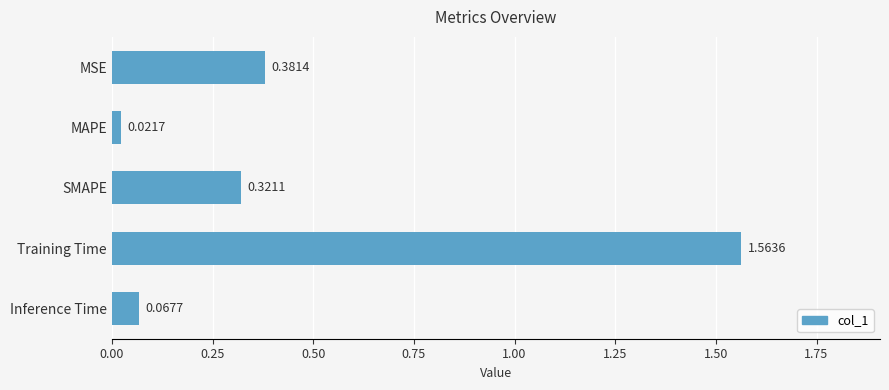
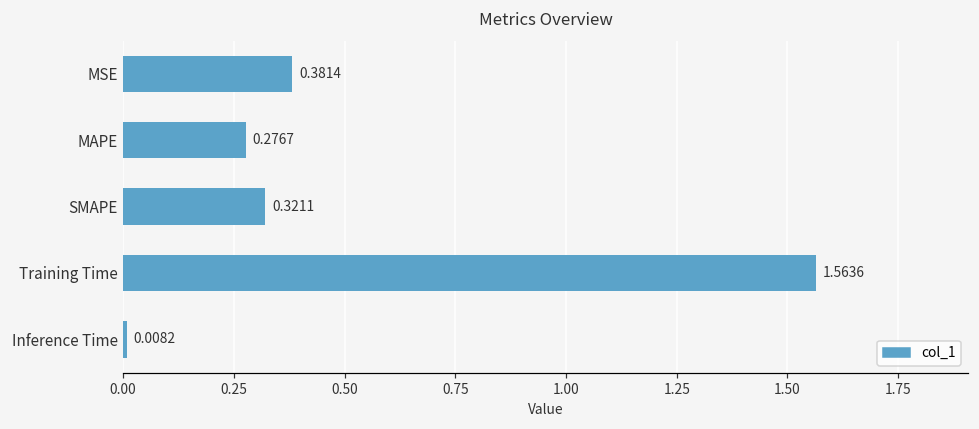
MAPE: 0.0217 -> 0.2767
Inference Time: 0.0677 -> 0.0082
